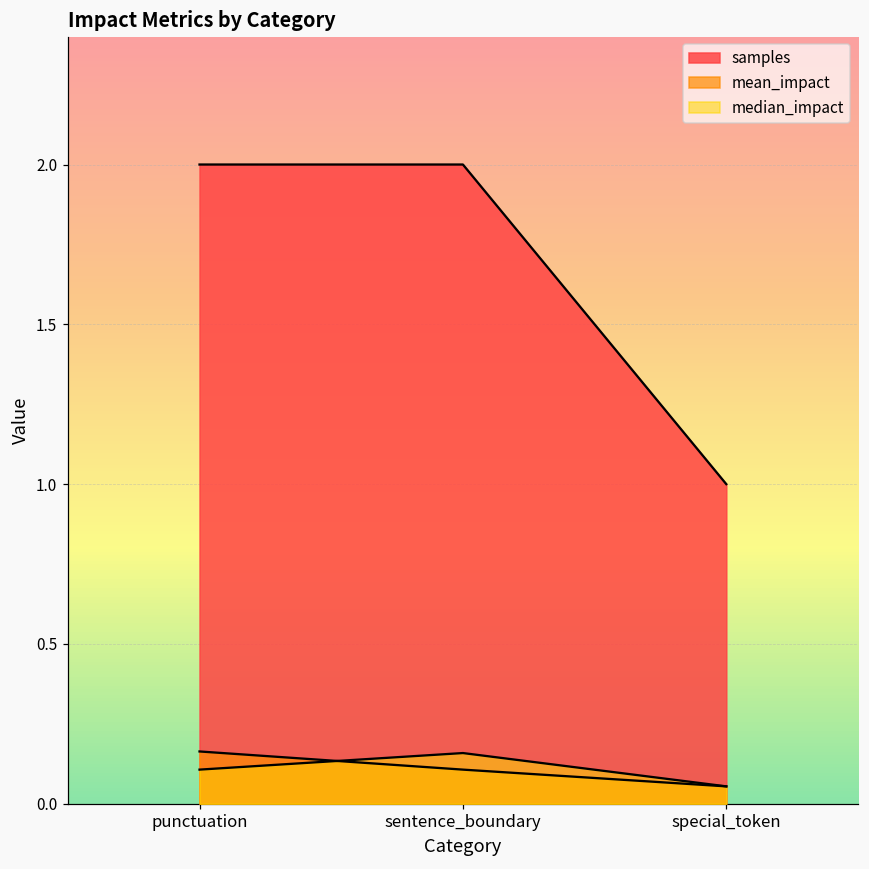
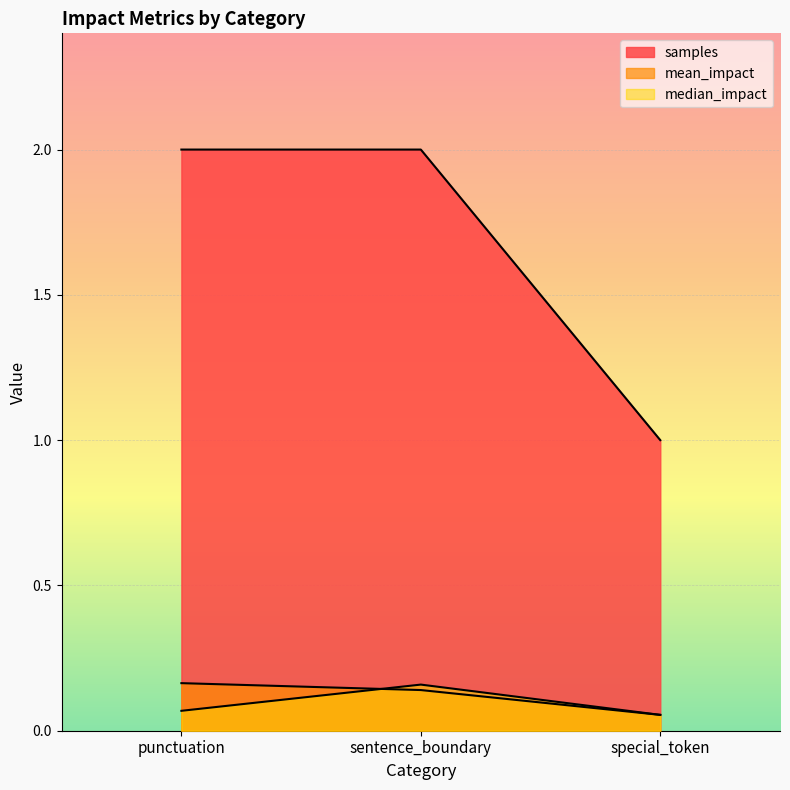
median_impact, punctuation: 0.11 -> 0.07
mean_impact, sentence_boundary: 0.11 -> 0.14
